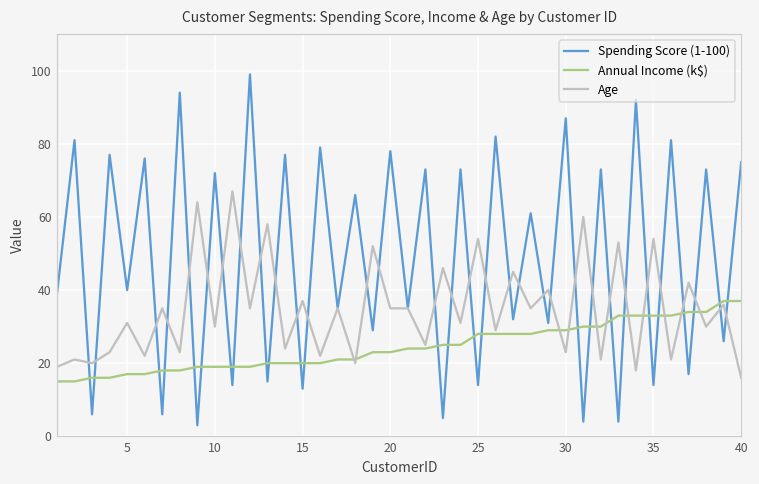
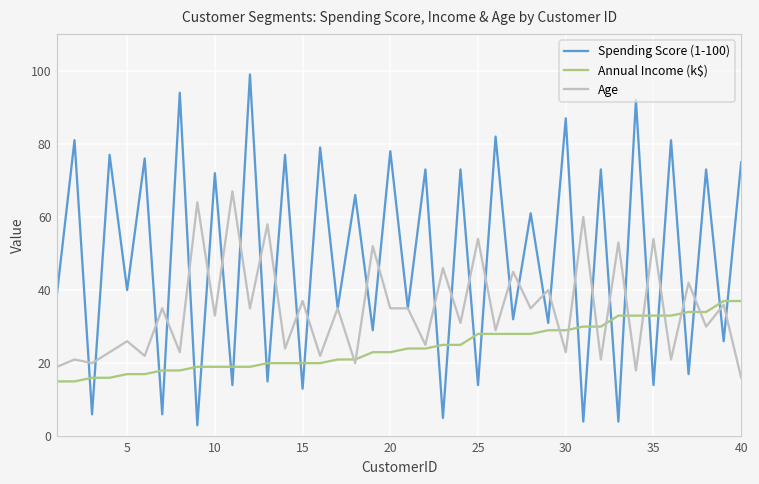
Age, 5: 31 -> 26
Age, 10: 30 -> 33
